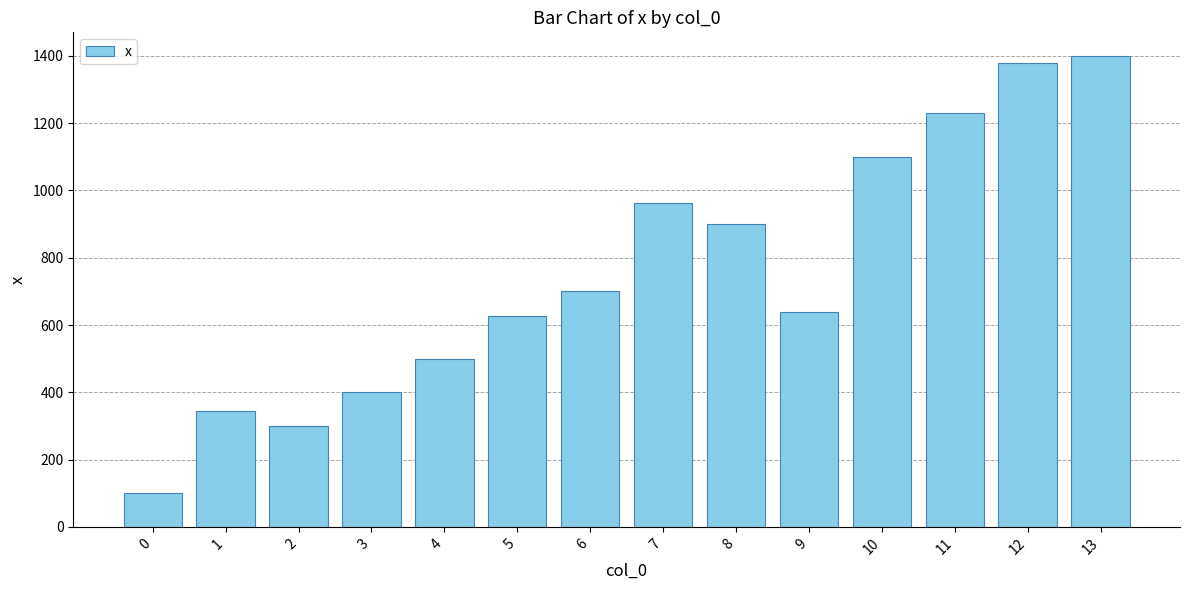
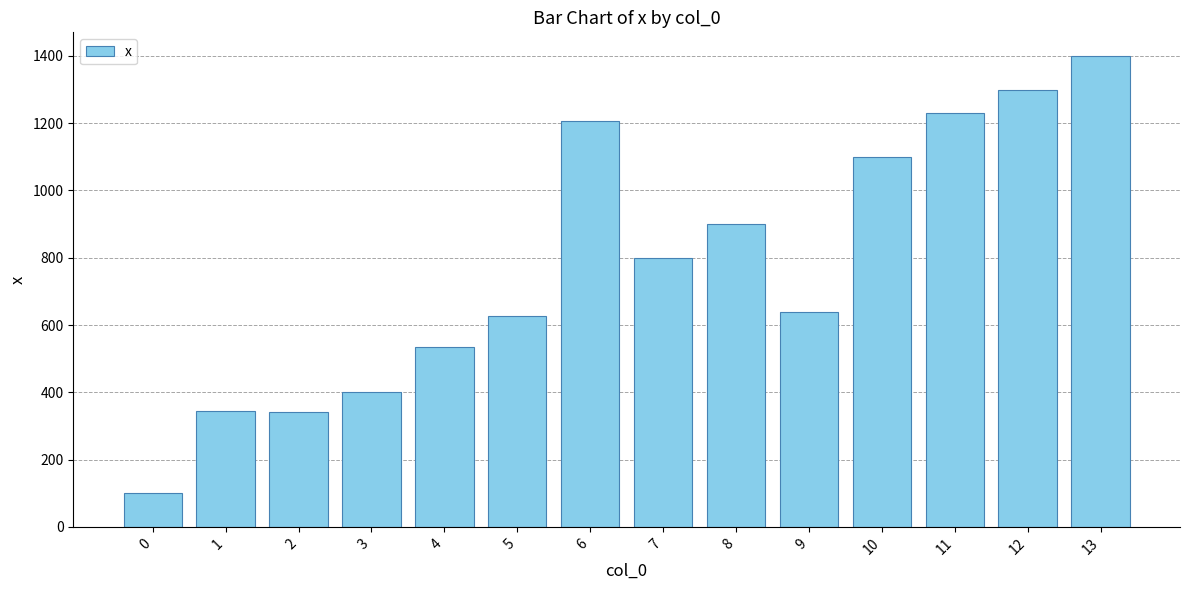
2: 300 -> 340
4: 500 -> 540
6: 700 -> 1210
7: 960 -> 800
12: 1380 -> 1300
